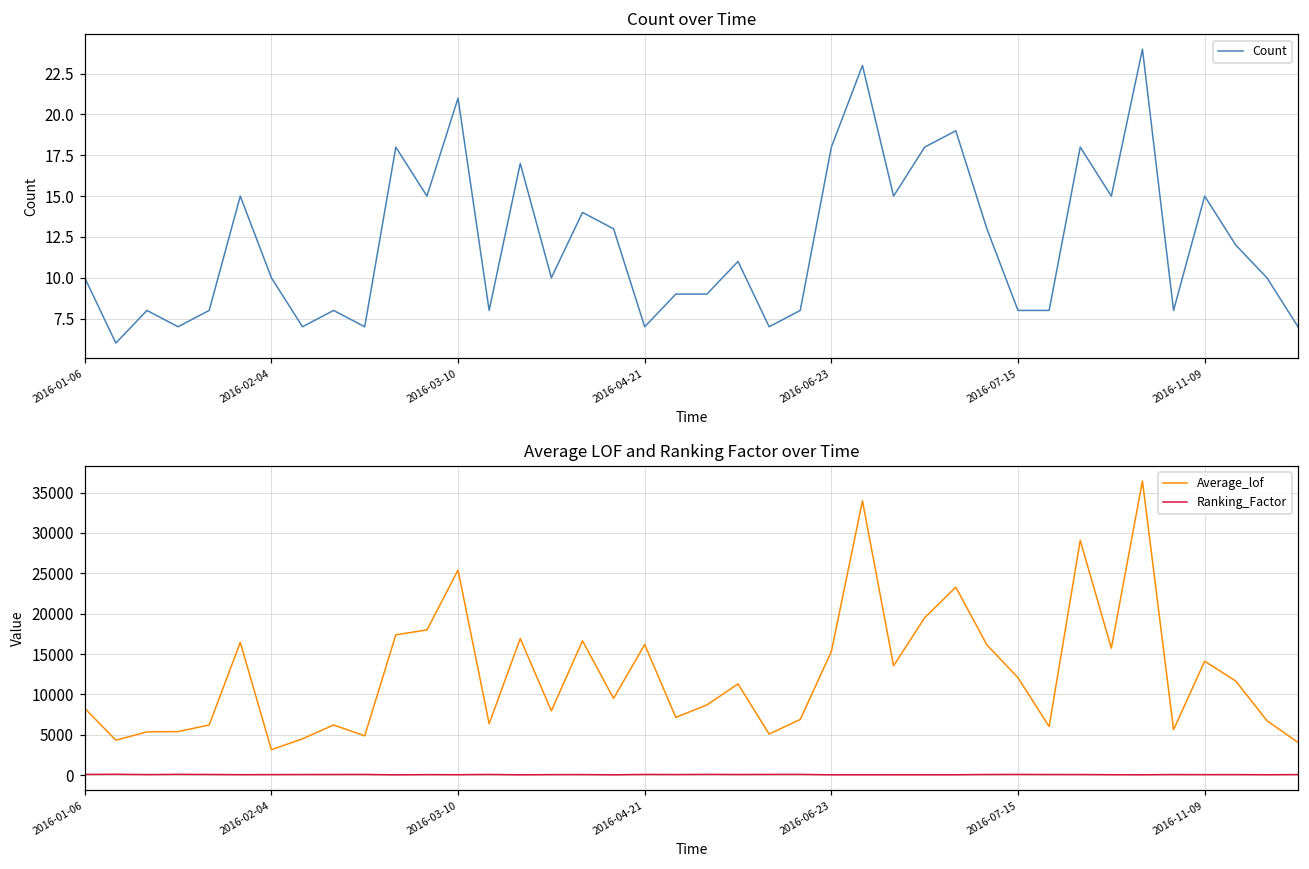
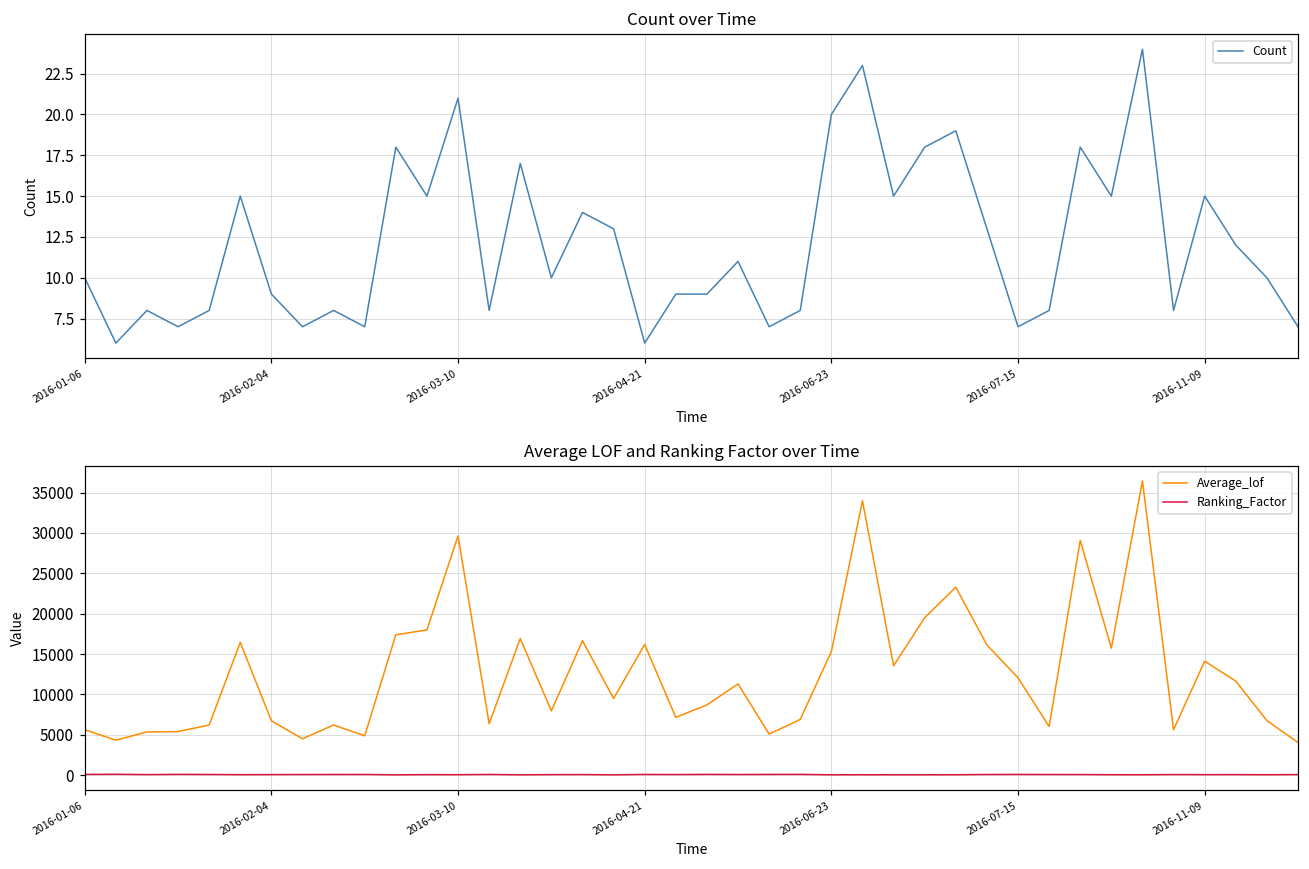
Count over Time, 2016-02-04: 10 -> 9
Count over Time, 2016-04-21: 7 -> 6
Count over Time, 2016-06-23: 18 -> 20
Count over Time, 2016-07-15: 8 -> 7
Average LOF and Ranking Factor over Time, Average_lof, 2016-01-06: 8000 -> 6000
Average LOF and Ranking Factor over Time, Average_lof, 2016-02-04: 3000 -> 7000
Average LOF and Ranking Factor over Time, Average_lof, 2016-03-10: 25000 -> 30000
